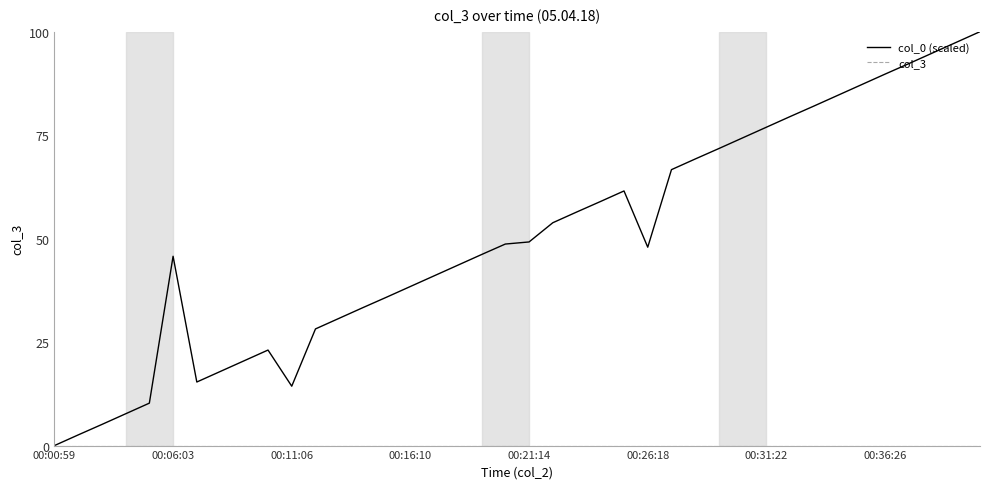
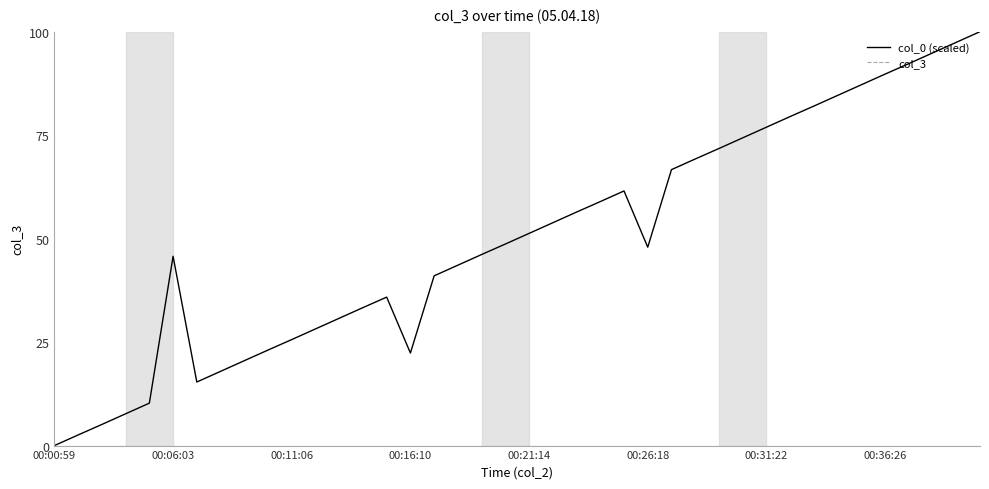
col_0 (scaled), 00:11:06: 14 -> 26
col_0 (scaled), 00:16:10: 38 -> 22
col_0 (scaled), 00:21:14: 49 -> 51
